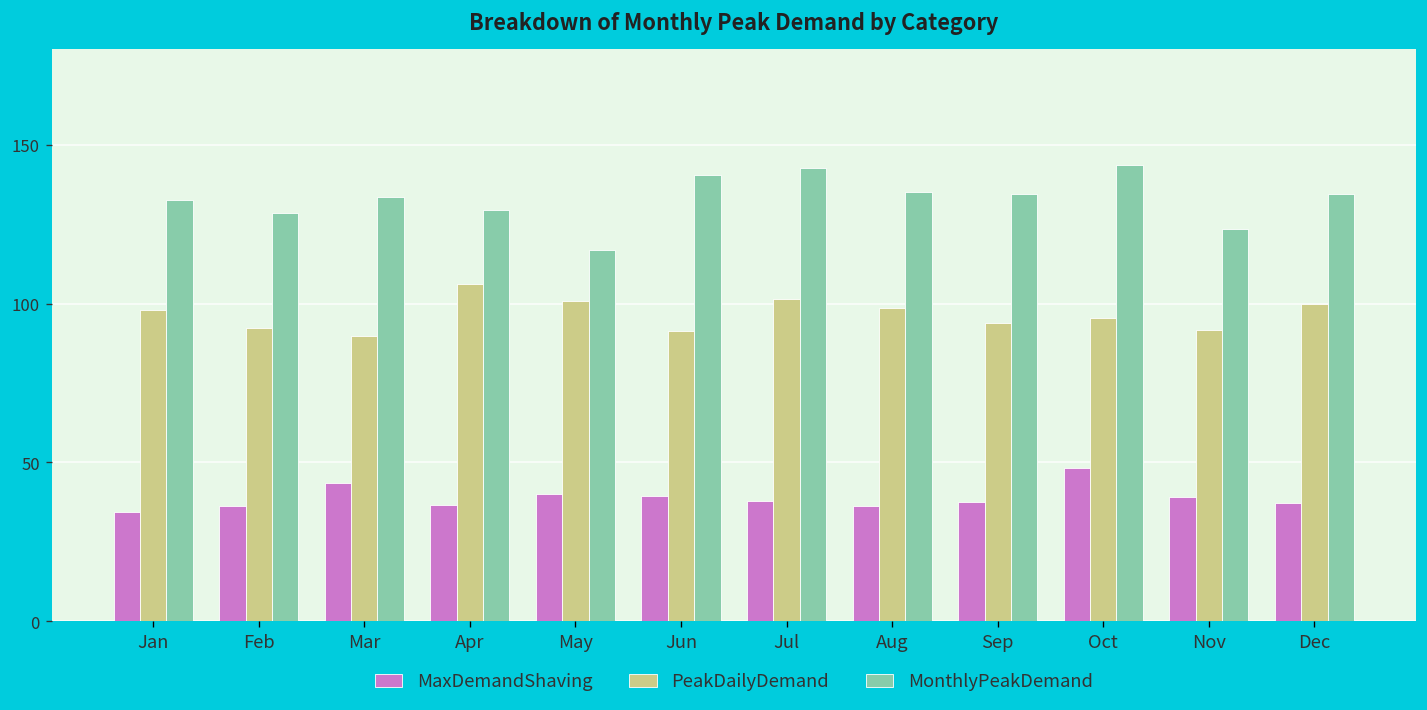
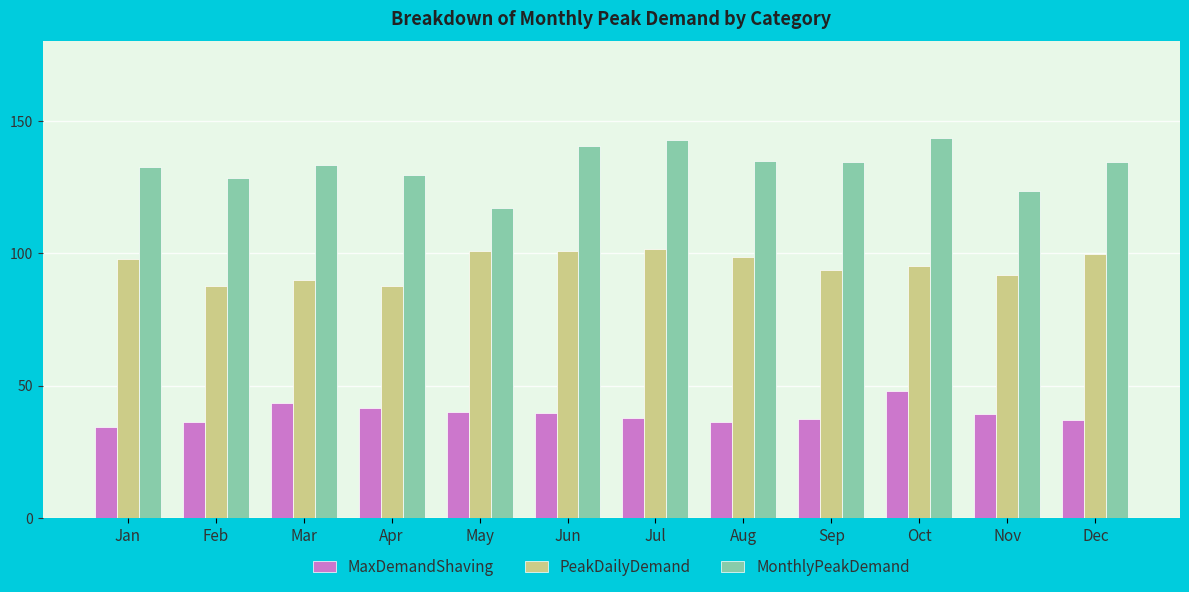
PeakDailyDemand, Feb: 92 -> 88
MaxDemandShaving, Apr: 37 -> 42
PeakDailyDemand, Apr: 106 -> 88
PeakDailyDemand, Jun: 91 -> 101
